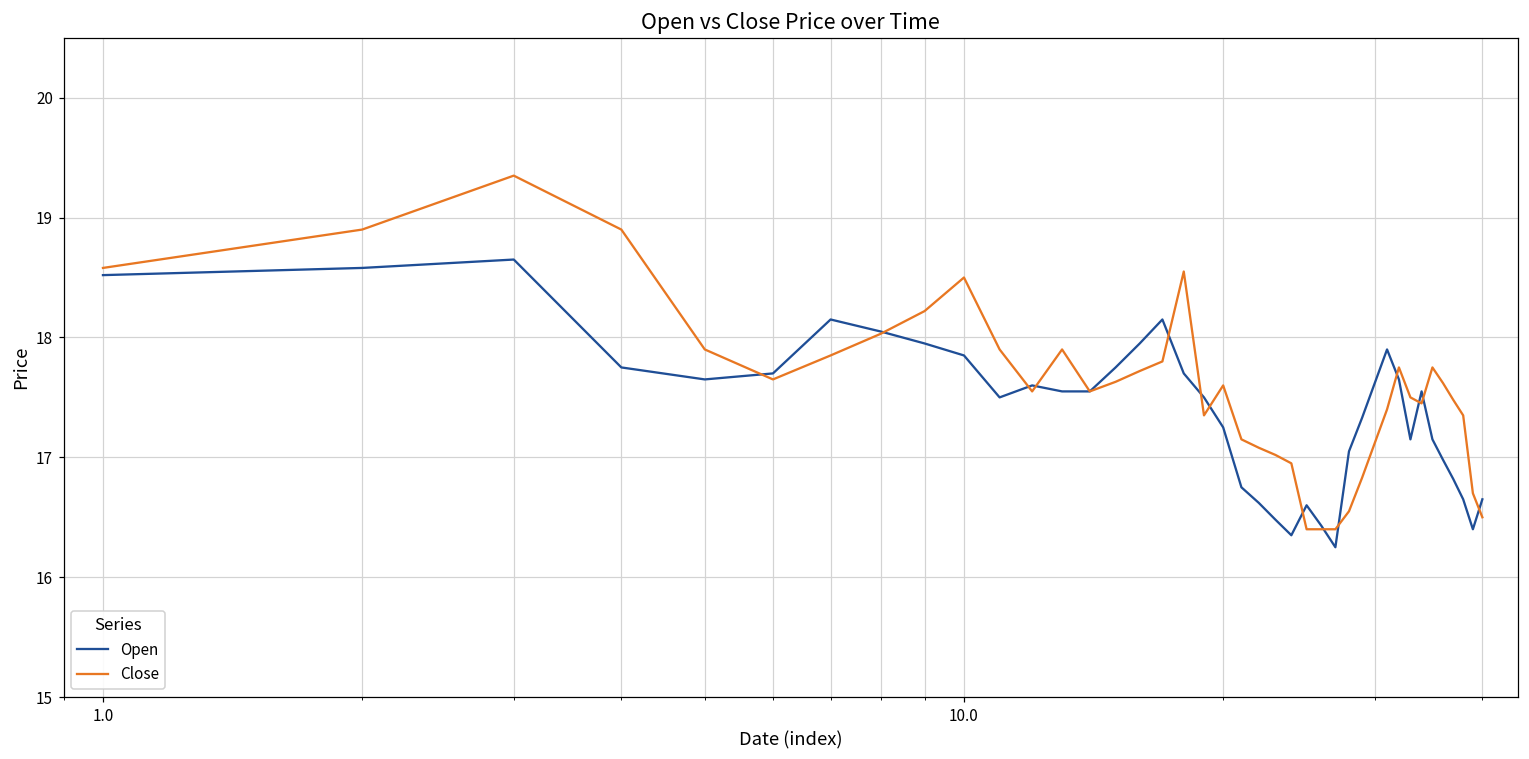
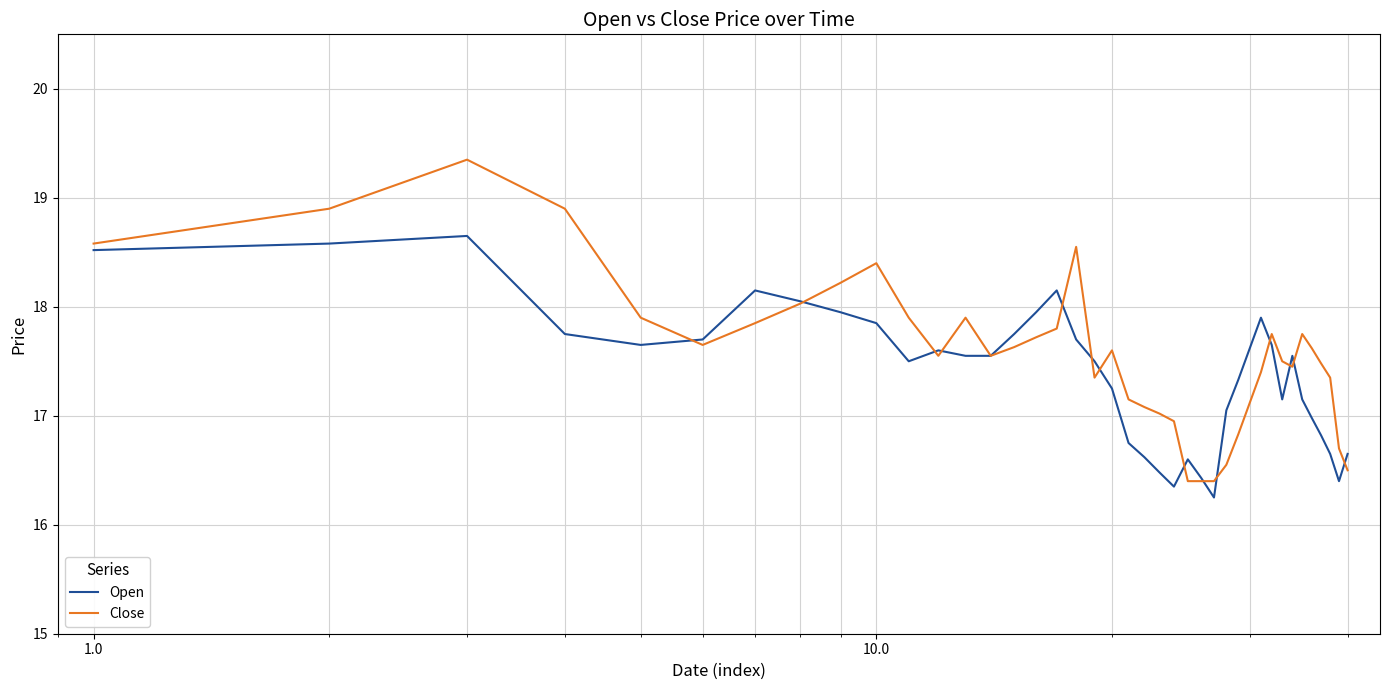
Close, 10.0: 18.5 -> 18.4
